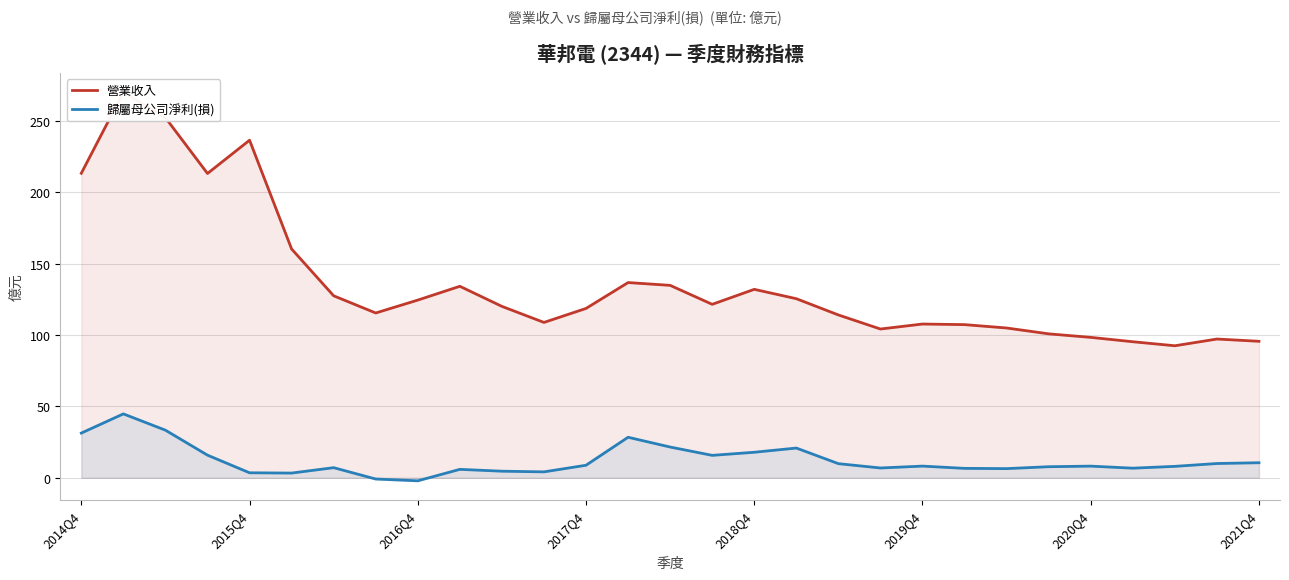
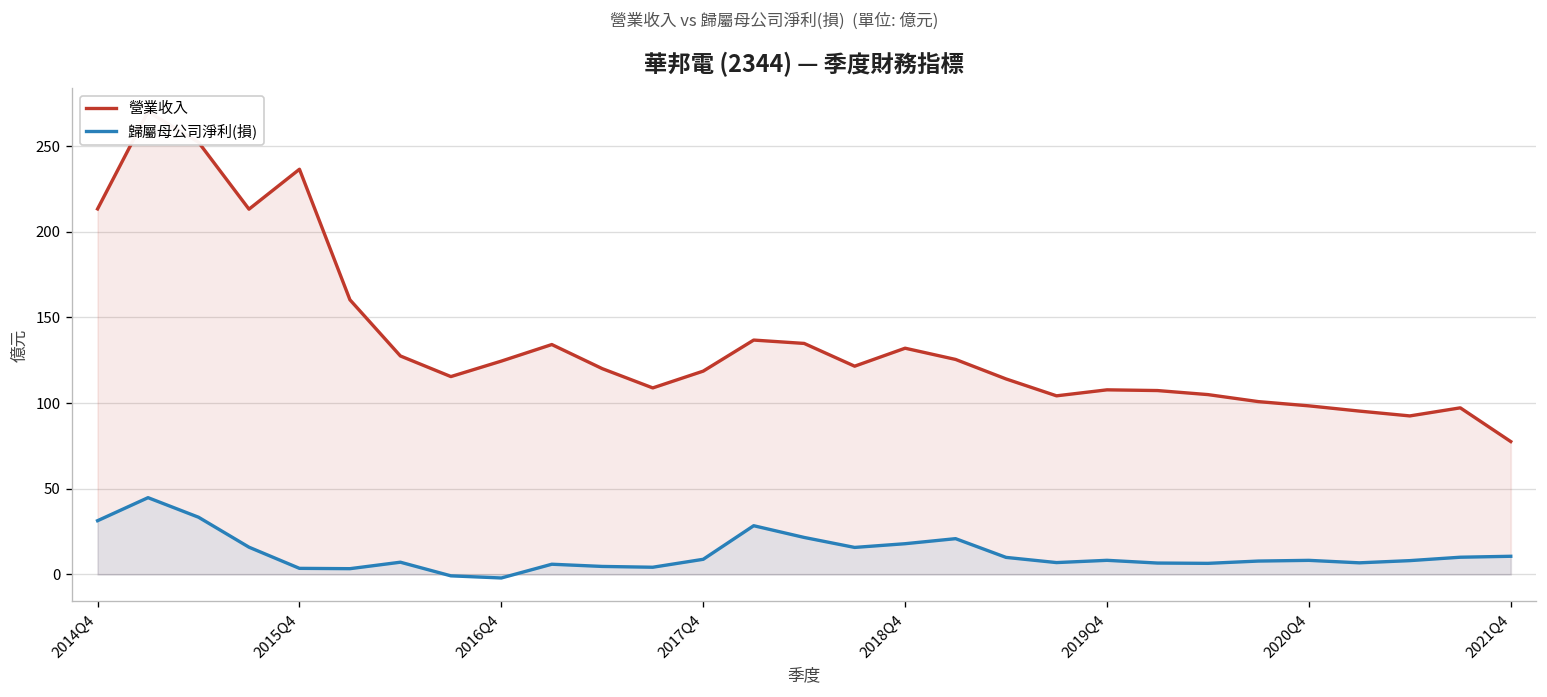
營業收入, 2021Q4: 96 -> 78
